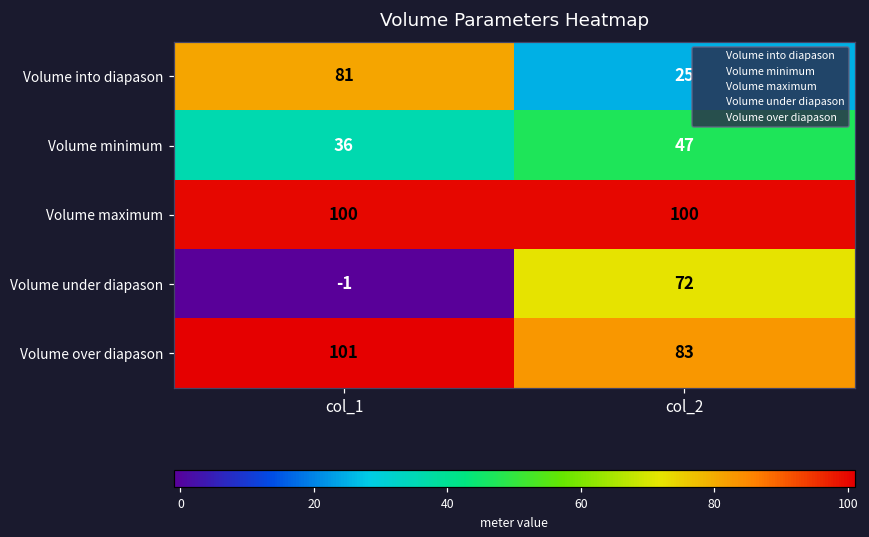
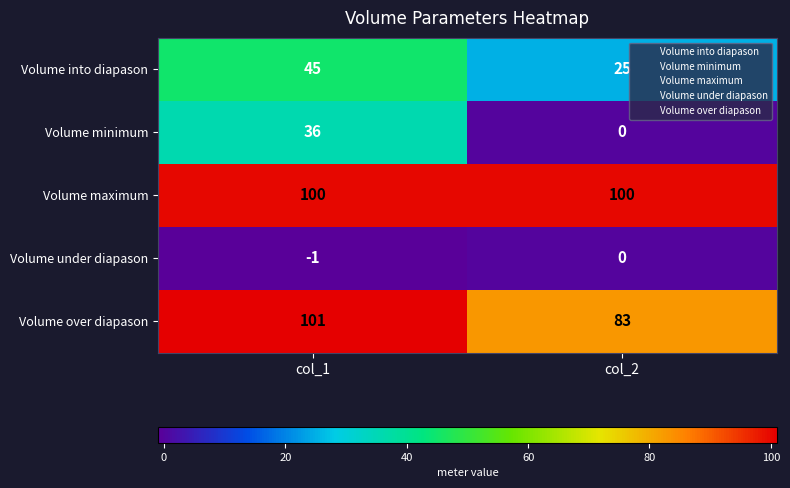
Volume into diapason, col_1: 81 -> 45
Volume minimum, col_2: 47 -> 0
Volume under diapason, col_2: 72 -> 0
